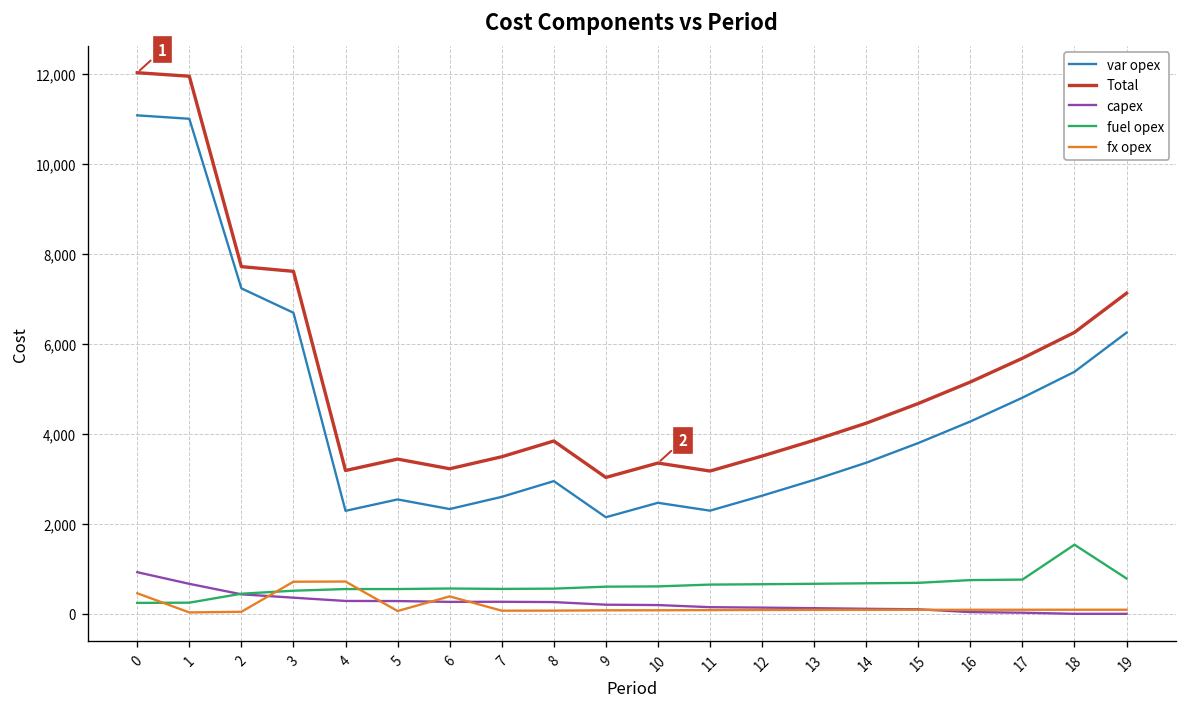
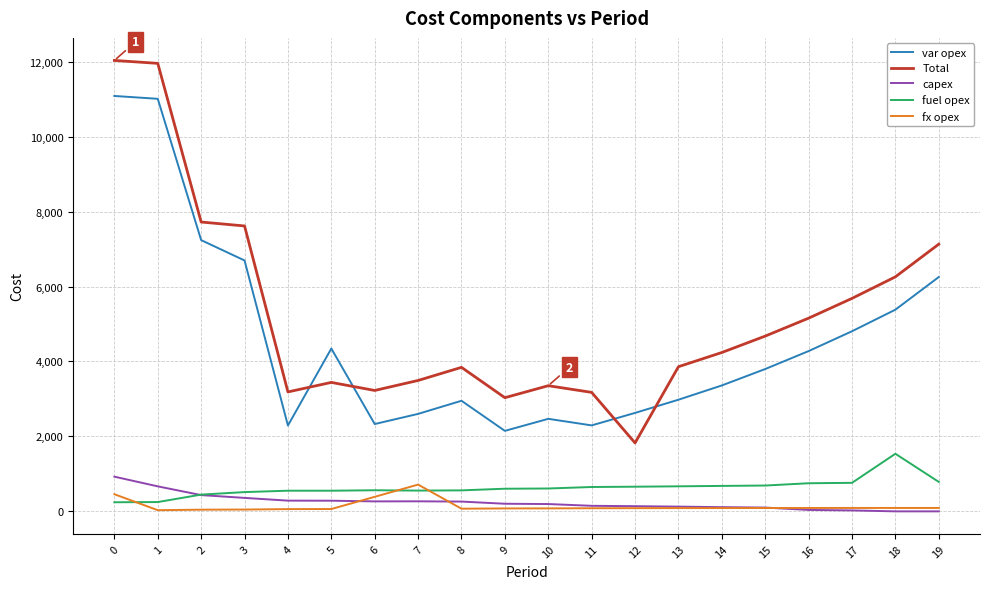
fx opex, 3: 700 -> 0
fx opex, 4: 700 -> 100
var opex, 5: 2,500 -> 4,300
fx opex, 7: 100 -> 700
Total, 12: 3,500 -> 1,800
